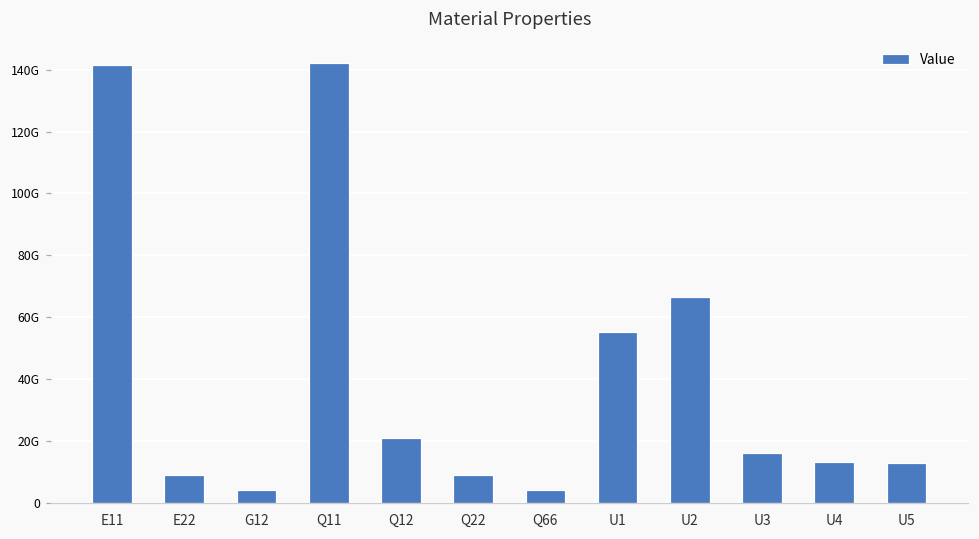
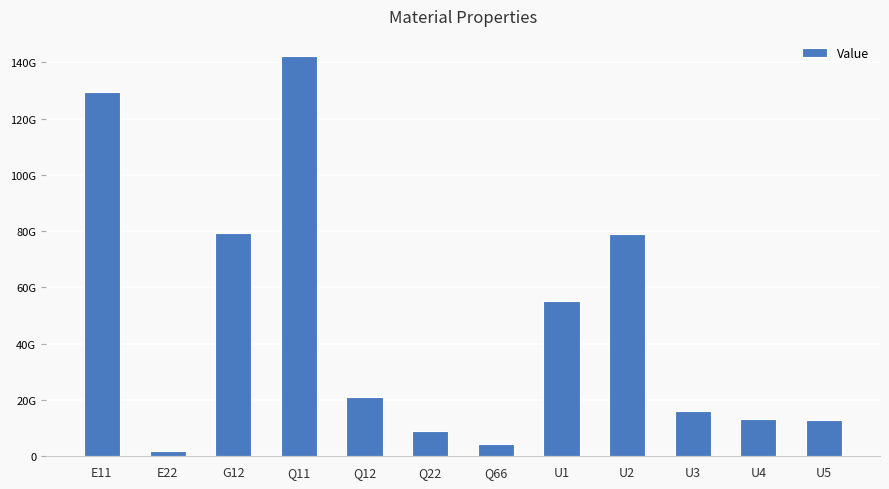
E11: 141000000000 -> 129000000000
E22: 9000000000 -> 2000000000
G12: 4000000000 -> 79000000000
U2: 67000000000 -> 79000000000
